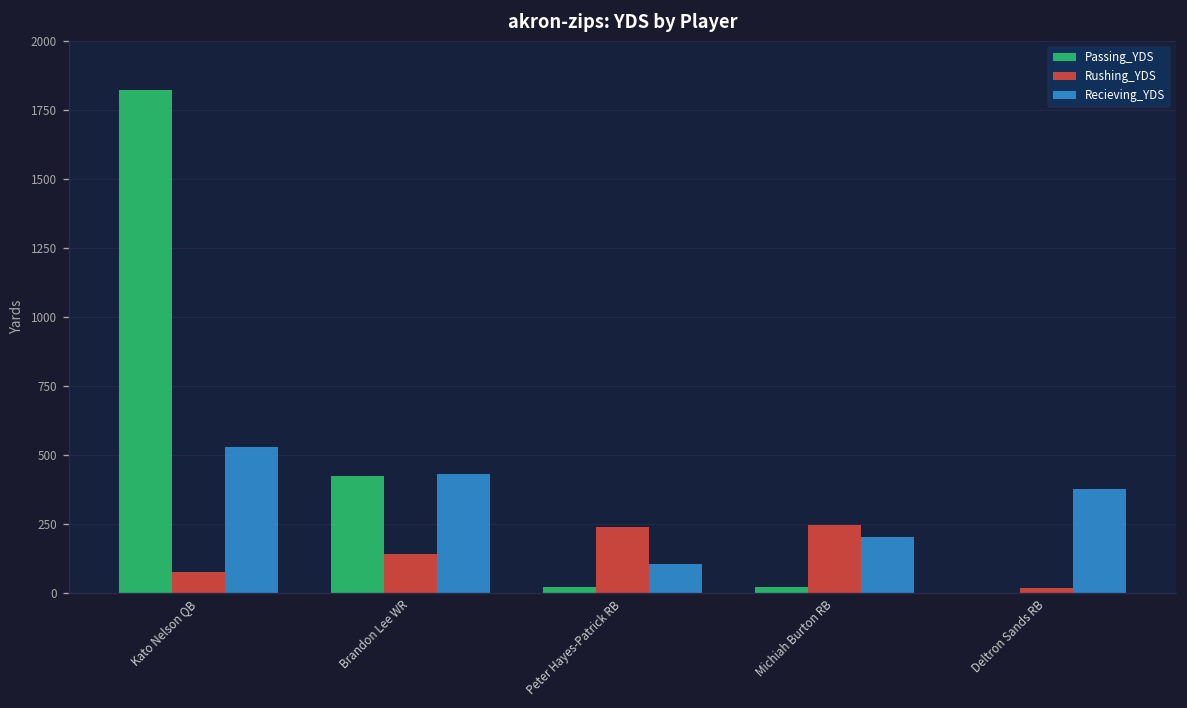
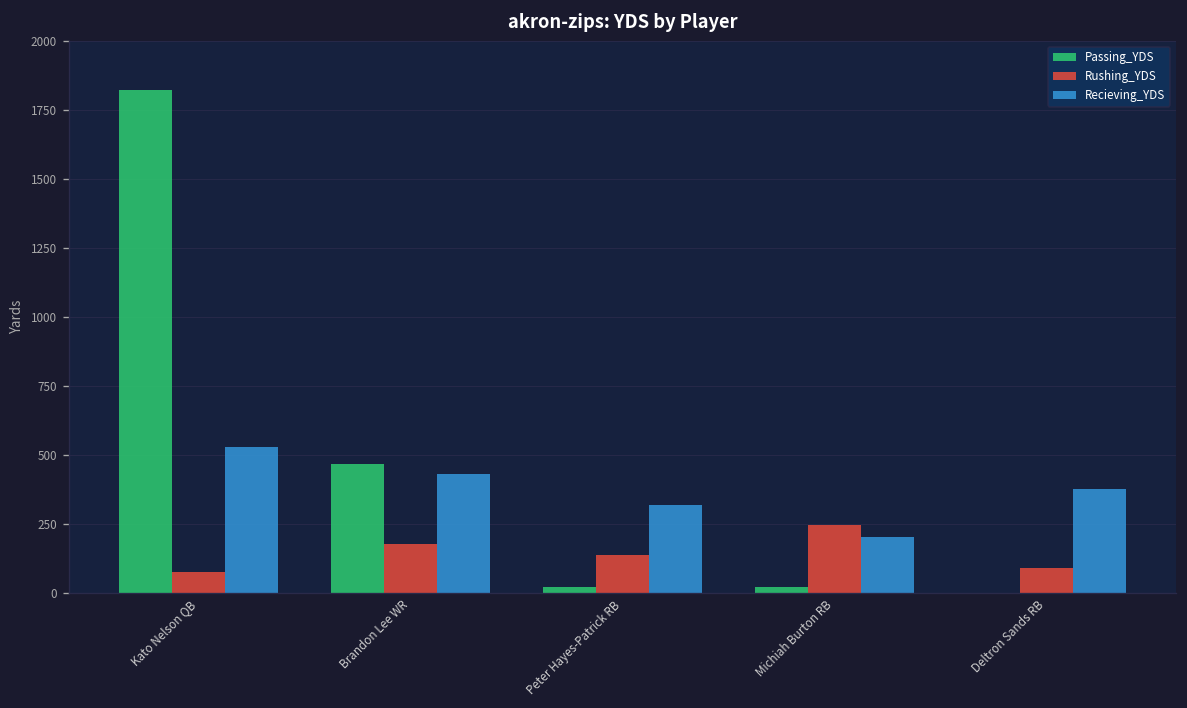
Passing_YDS, Brandon Lee WR: 430 -> 470
Rushing_YDS, Brandon Lee WR: 140 -> 180
Rushing_YDS, Peter Hayes-Patrick RB: 240 -> 140
Recieving_YDS, Peter Hayes-Patrick RB: 110 -> 320
Rushing_YDS, Deltron Sands RB: 20 -> 90
